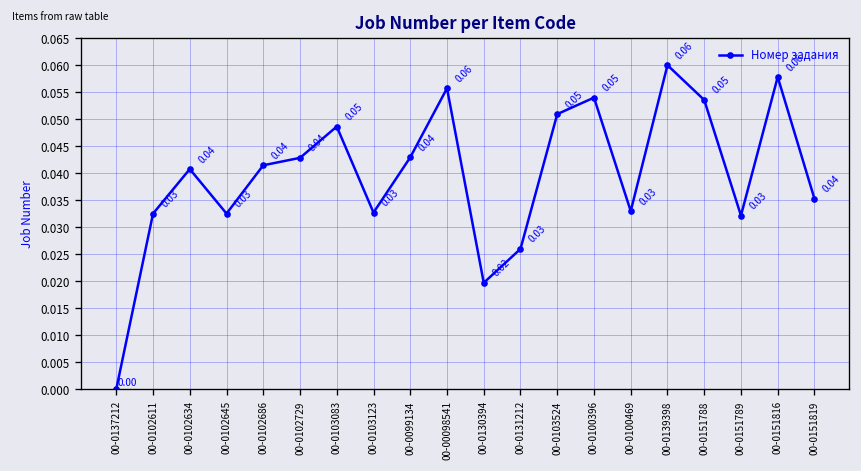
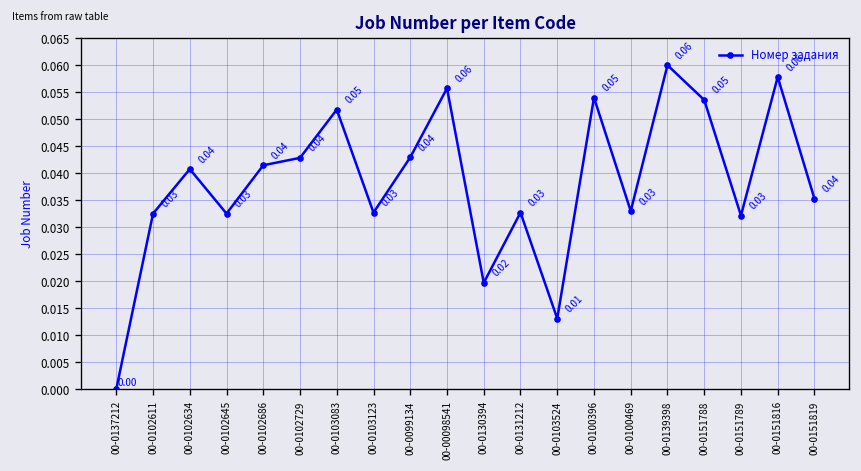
00-0103083: 0.049 -> 0.052
00-0131212: 0.026 -> 0.033
00-0103524: 0.05 -> 0.01
